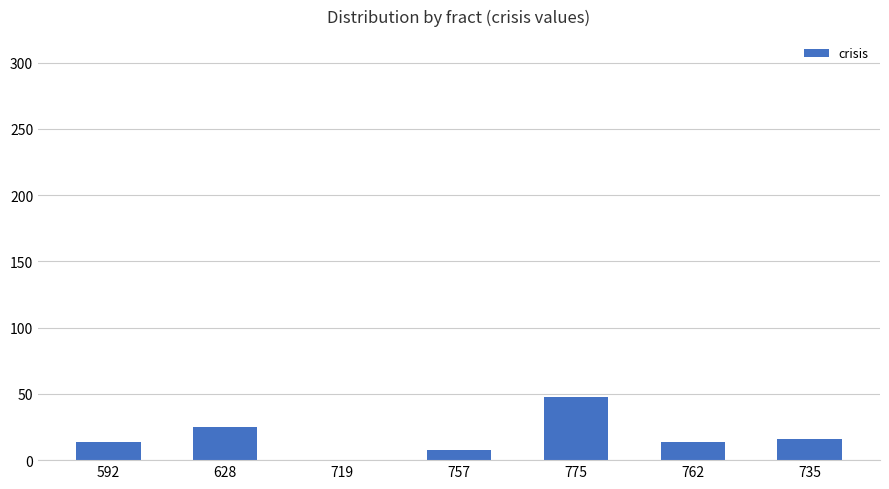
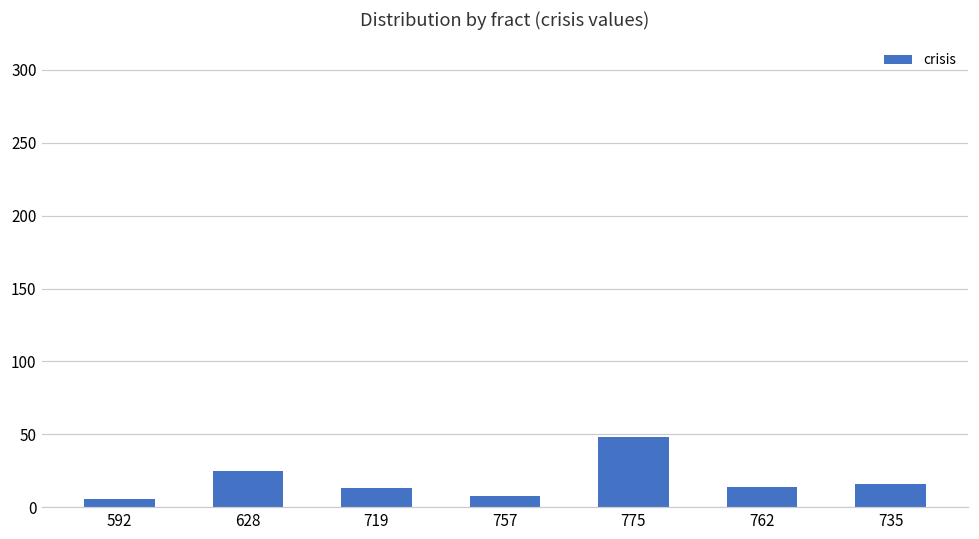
592: 14 -> 6
719: 0 -> 13
